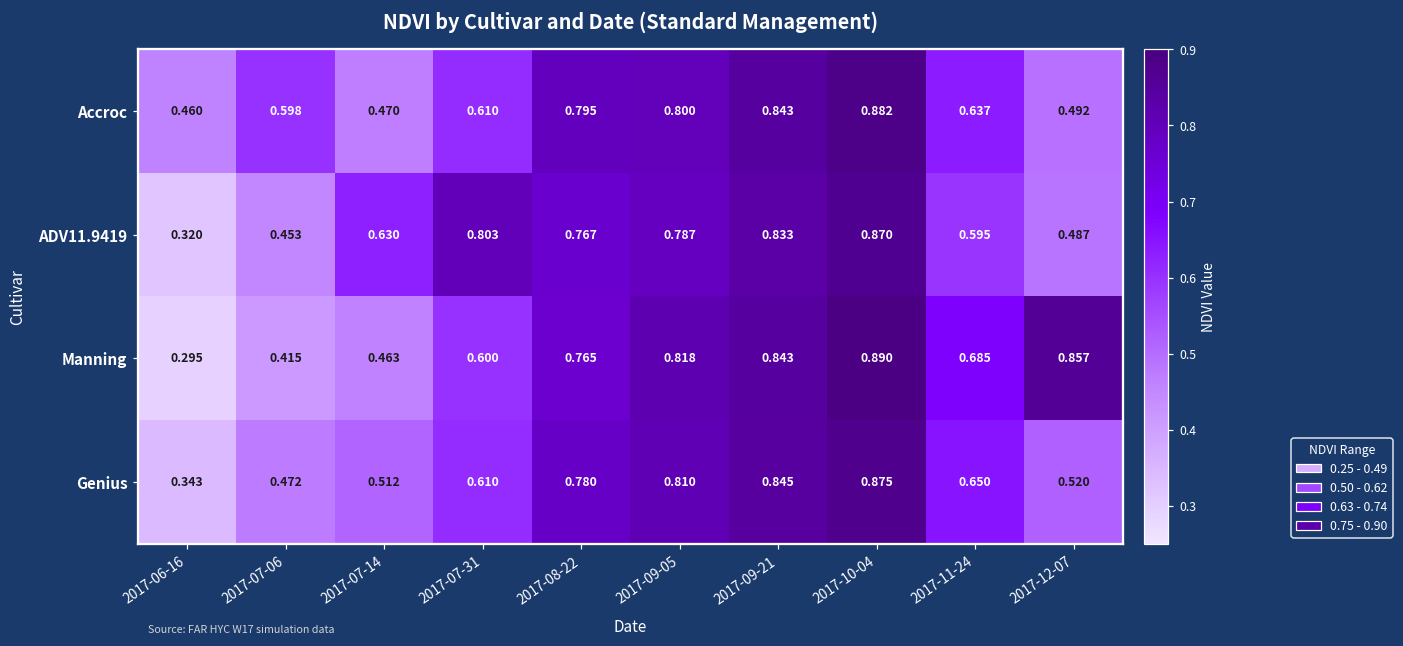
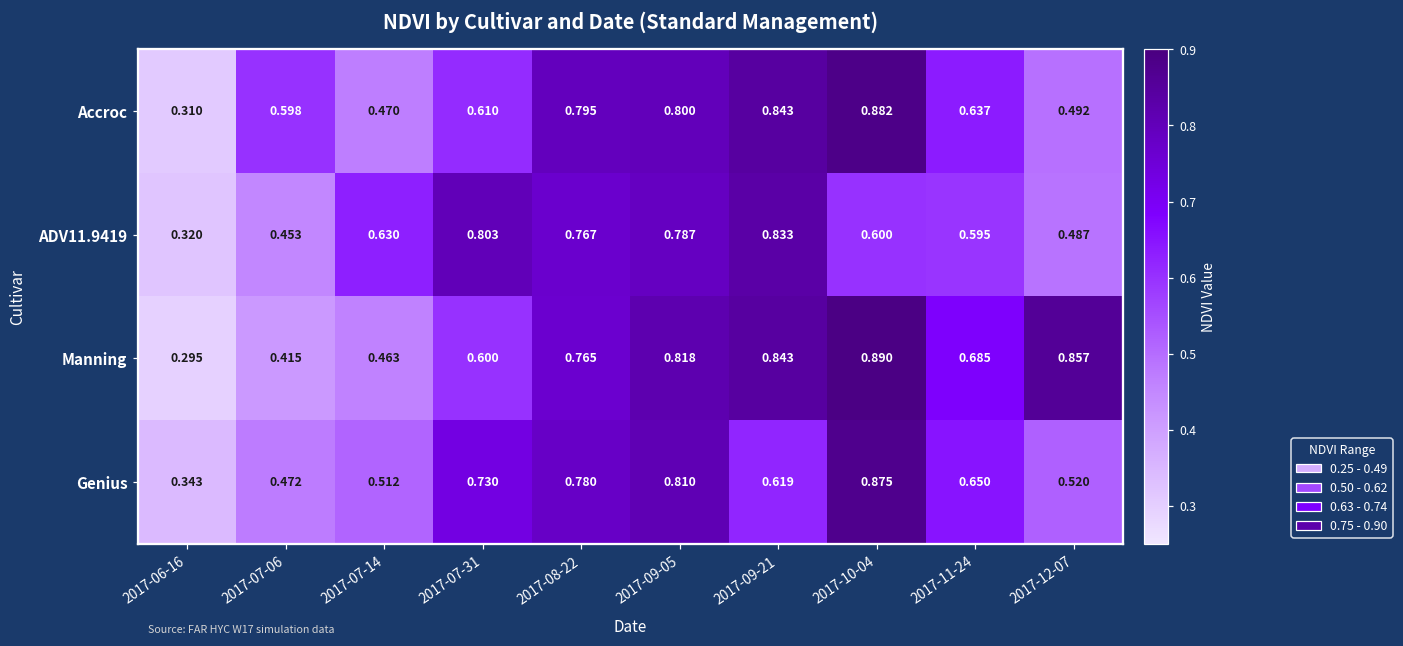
Accroc, 2017-06-16: 0.460 -> 0.310
ADV11.9419, 2017-10-04: 0.870 -> 0.600
Genius, 2017-07-31: 0.610 -> 0.730
Genius, 2017-09-21: 0.845 -> 0.619
